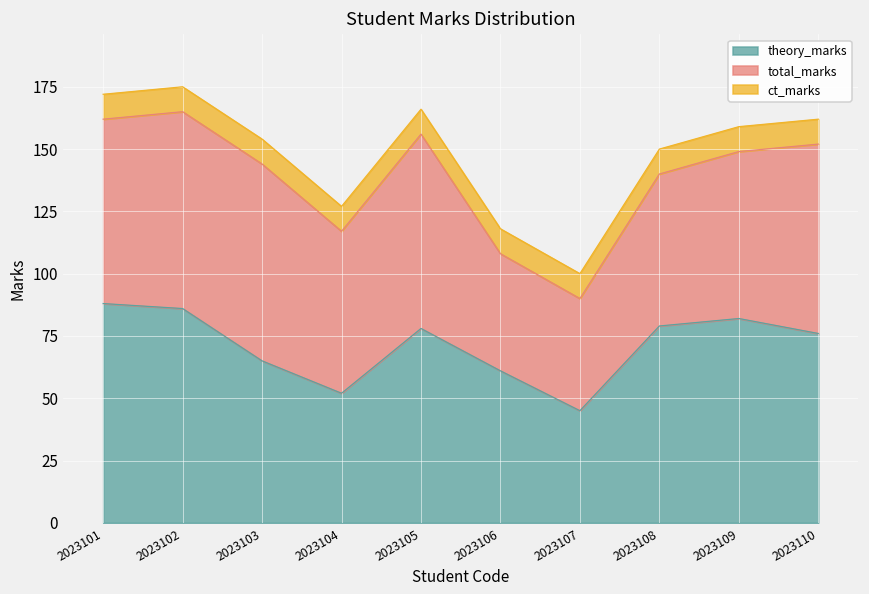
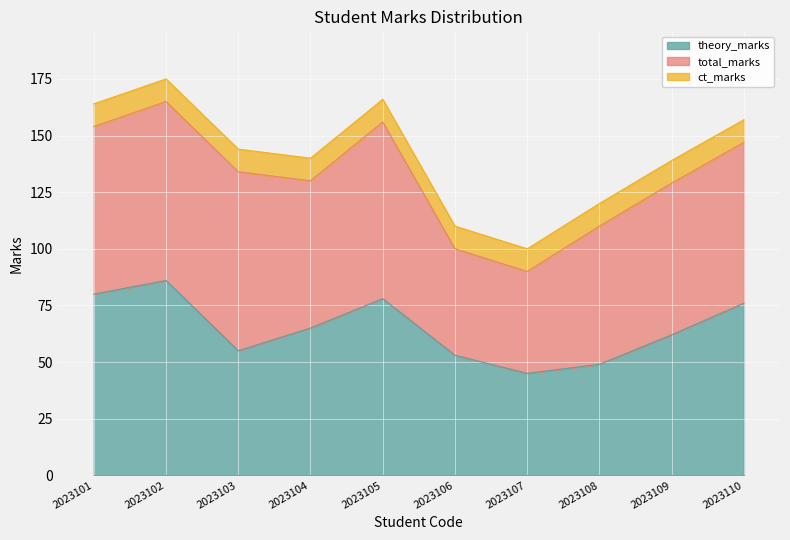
theory_marks, 2023101: 88 -> 80
theory_marks, 2023103: 65 -> 55
theory_marks, 2023104: 52 -> 65
theory_marks, 2023106: 61 -> 53
theory_marks, 2023108: 79 -> 49
theory_marks, 2023109: 82 -> 62
total_marks, 2023110: 76 -> 71
